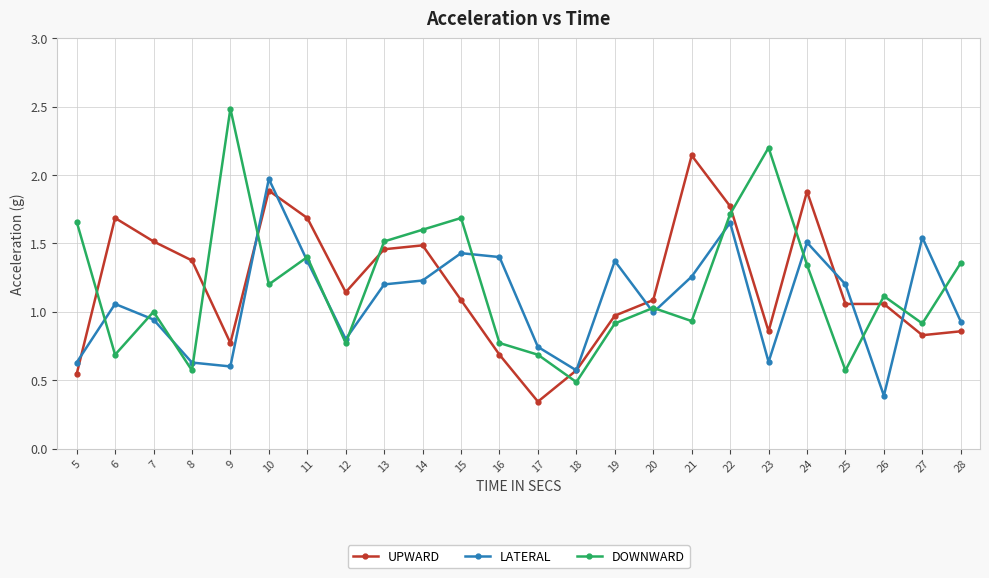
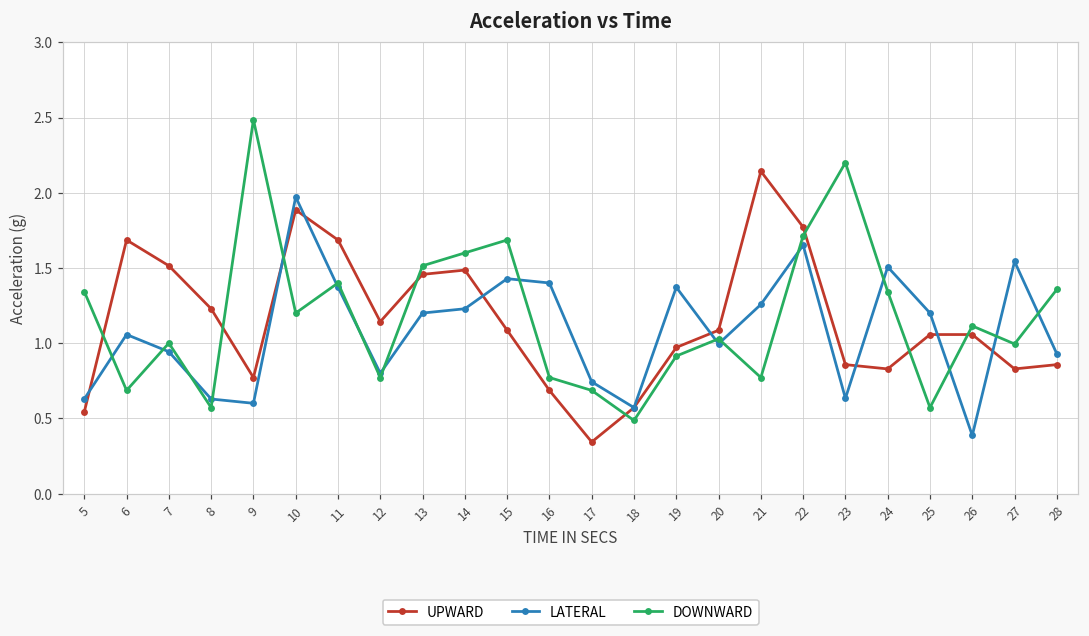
DOWNWARD, 5: 1.66 -> 1.34
UPWARD, 8: 1.38 -> 1.23
DOWNWARD, 21: 0.93 -> 0.77
UPWARD, 24: 1.88 -> 0.83
DOWNWARD, 27: 0.91 -> 0.99
